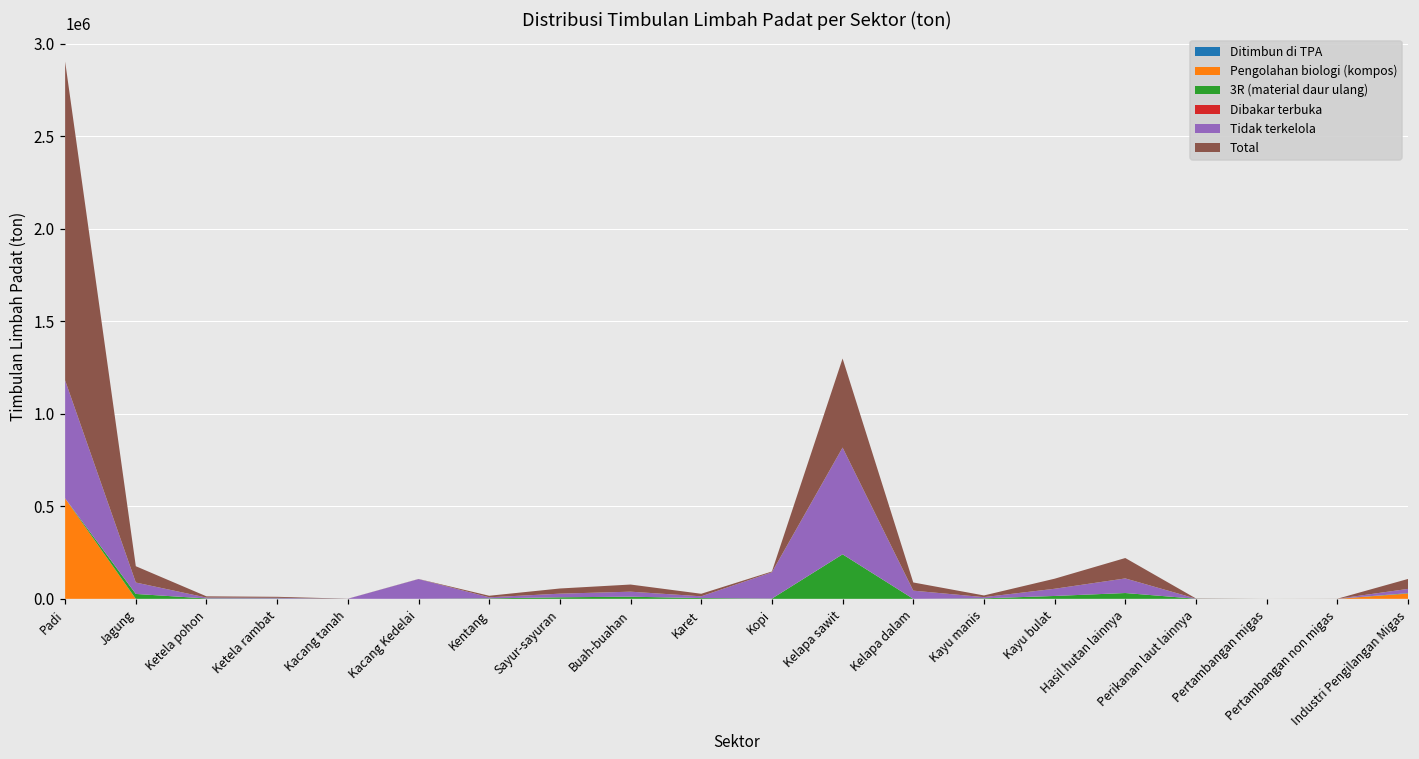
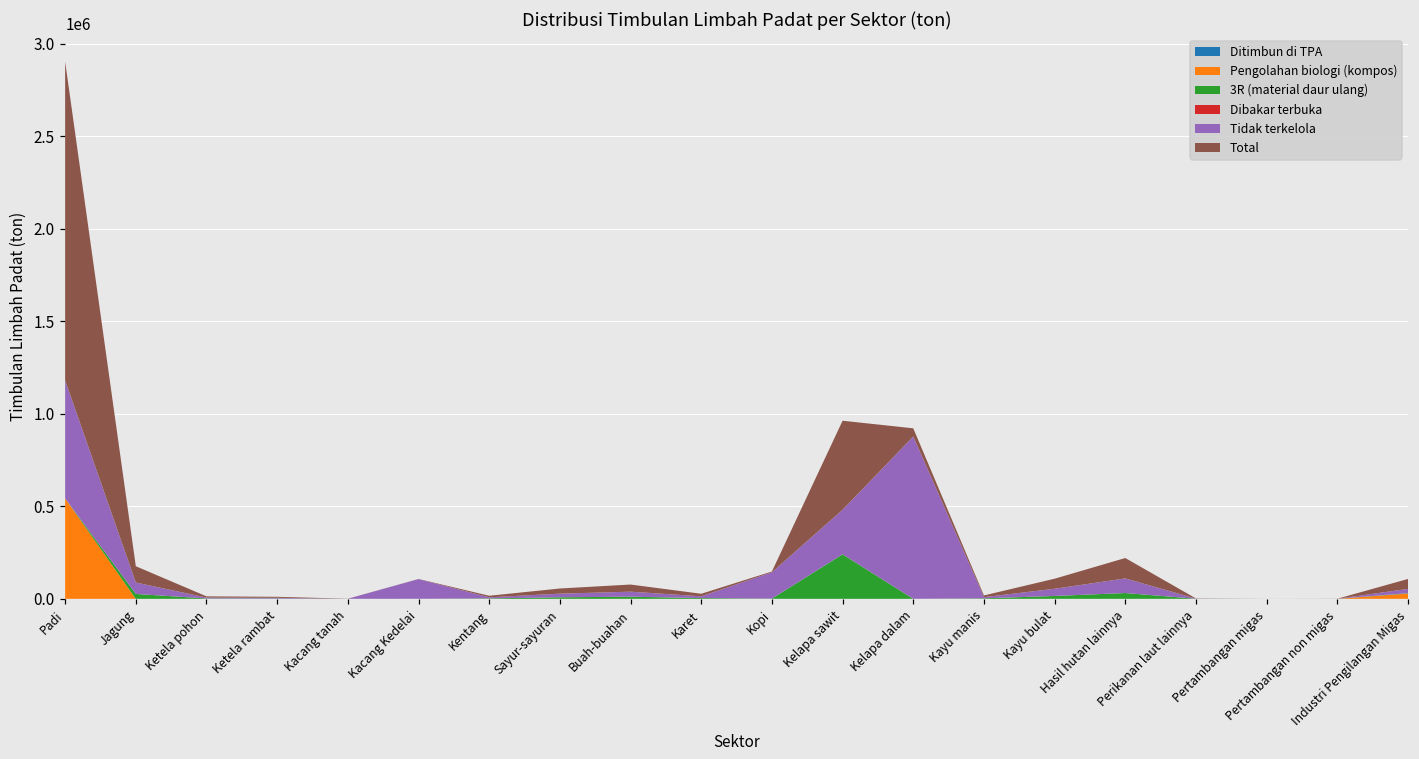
Tidak terkelola, Kelapa sawit: 580000 -> 240000
Tidak terkelola, Kelapa dalam: 40000 -> 880000
